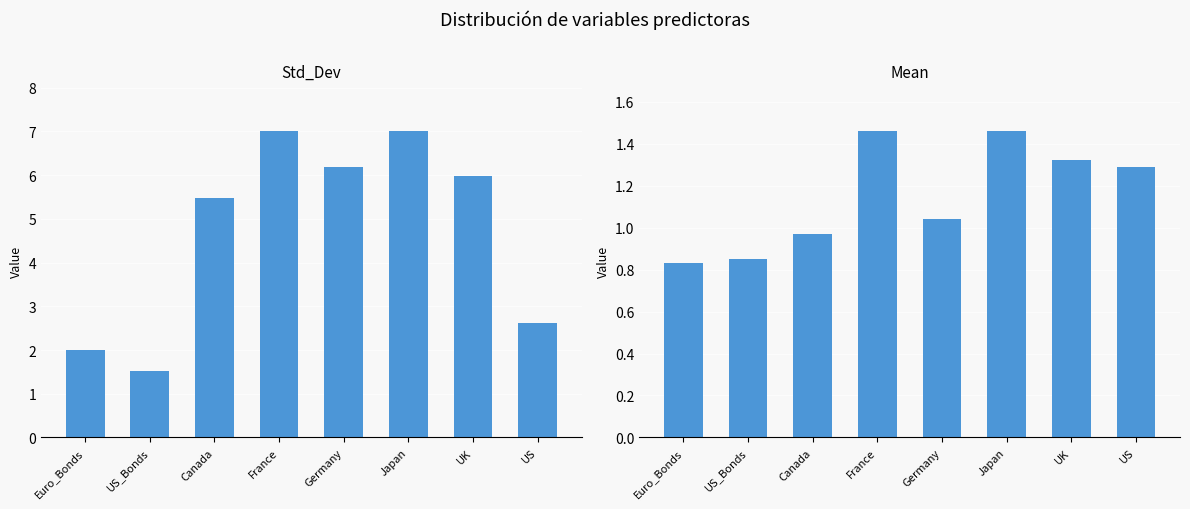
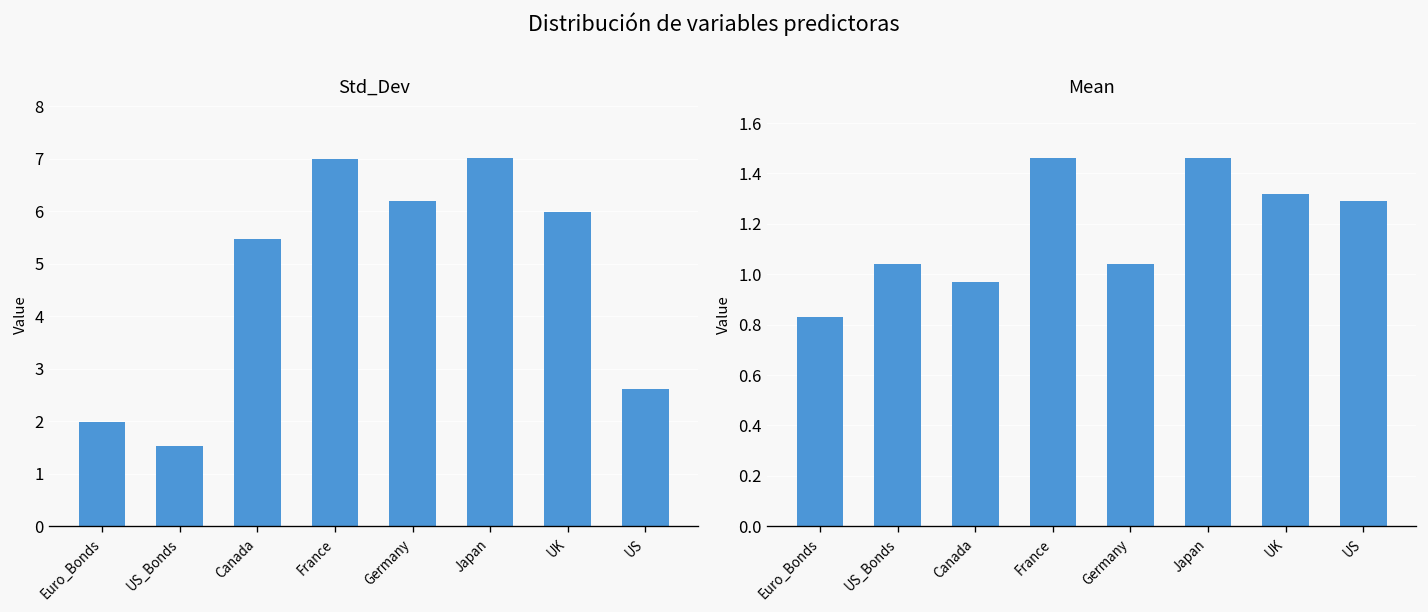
Mean, US_Bonds: 0.85 -> 1.04
